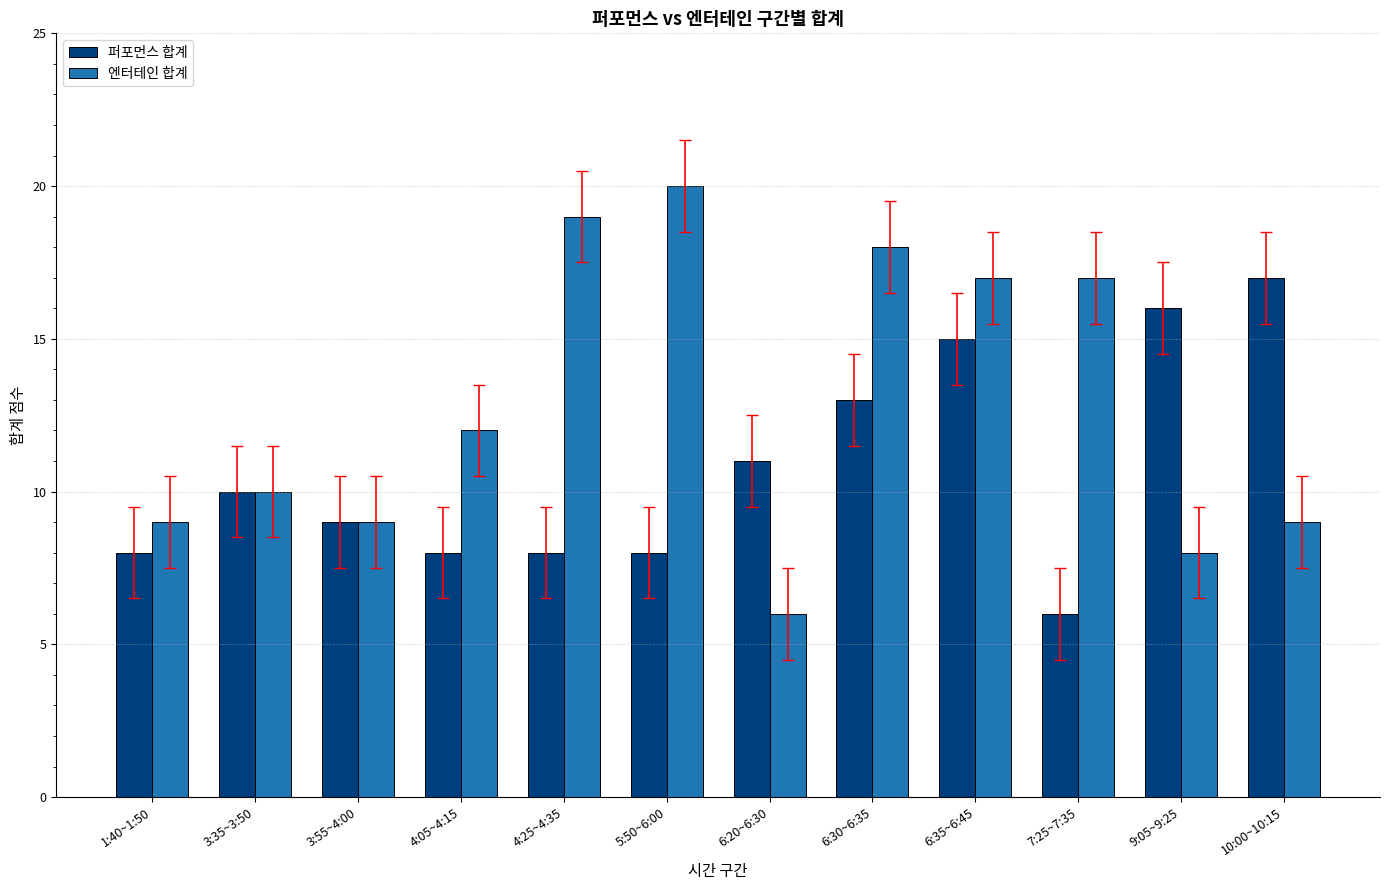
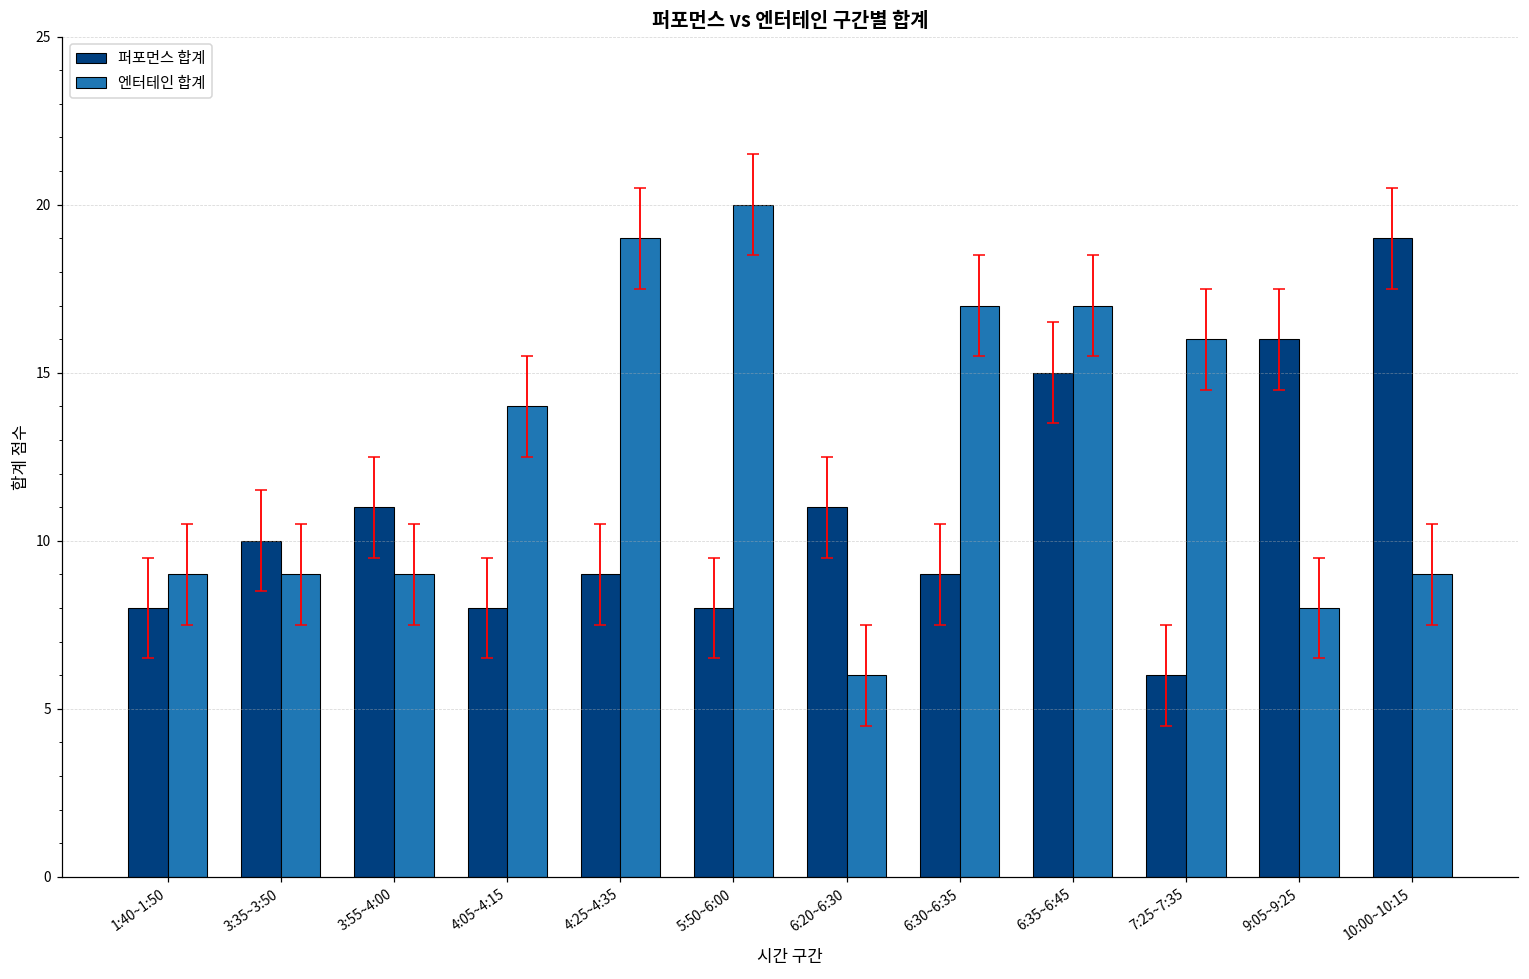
엔터테인 합계, 3:35~3:50: 10 -> 9
퍼포먼스 합계, 3:55~4:00: 9 -> 11
엔터테인 합계, 4:05~4:15: 12 -> 14
퍼포먼스 합계, 4:25~4:35: 8 -> 9
퍼포먼스 합계, 6:30~6:35: 13 -> 9
엔터테인 합계, 6:30~6:35: 18 -> 17
엔터테인 합계, 7:25~7:35: 17 -> 16
퍼포먼스 합계, 10:00~10:15: 17 -> 19
